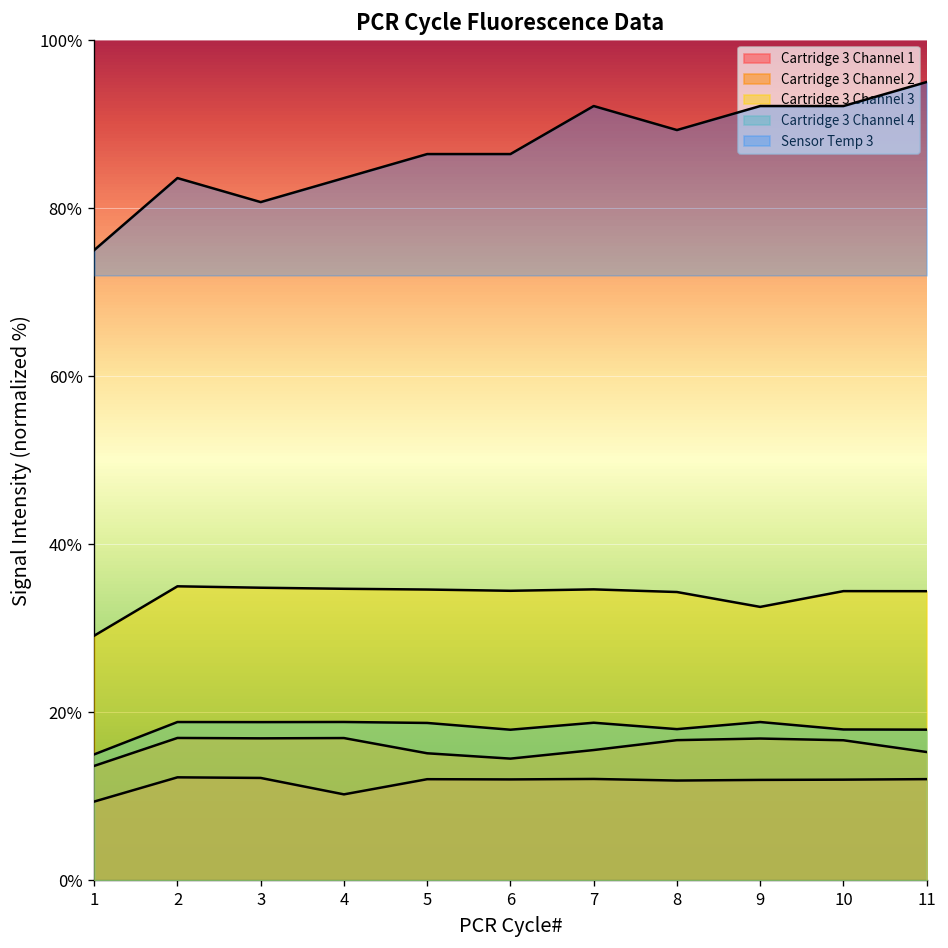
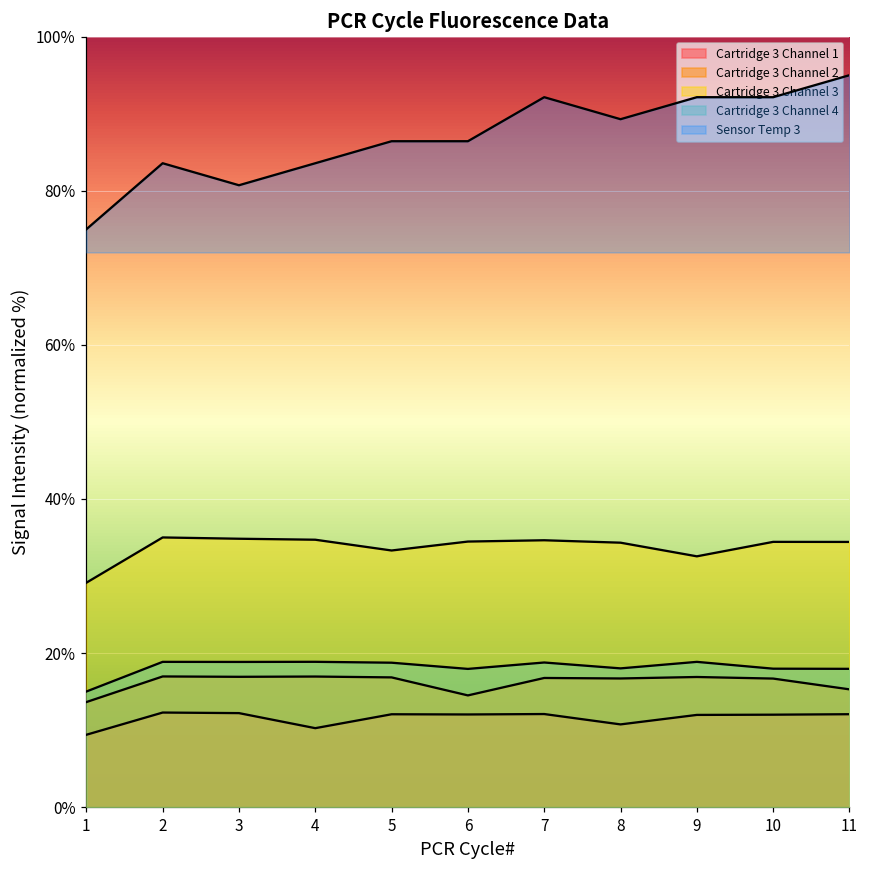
Cartridge 3 Channel 2, 5: 15% -> 17%
Cartridge 3 Channel 3, 5: 35% -> 33%
Cartridge 3 Channel 2, 7: 16% -> 17%
Cartridge 3 Channel 1, 8: 12% -> 11%
